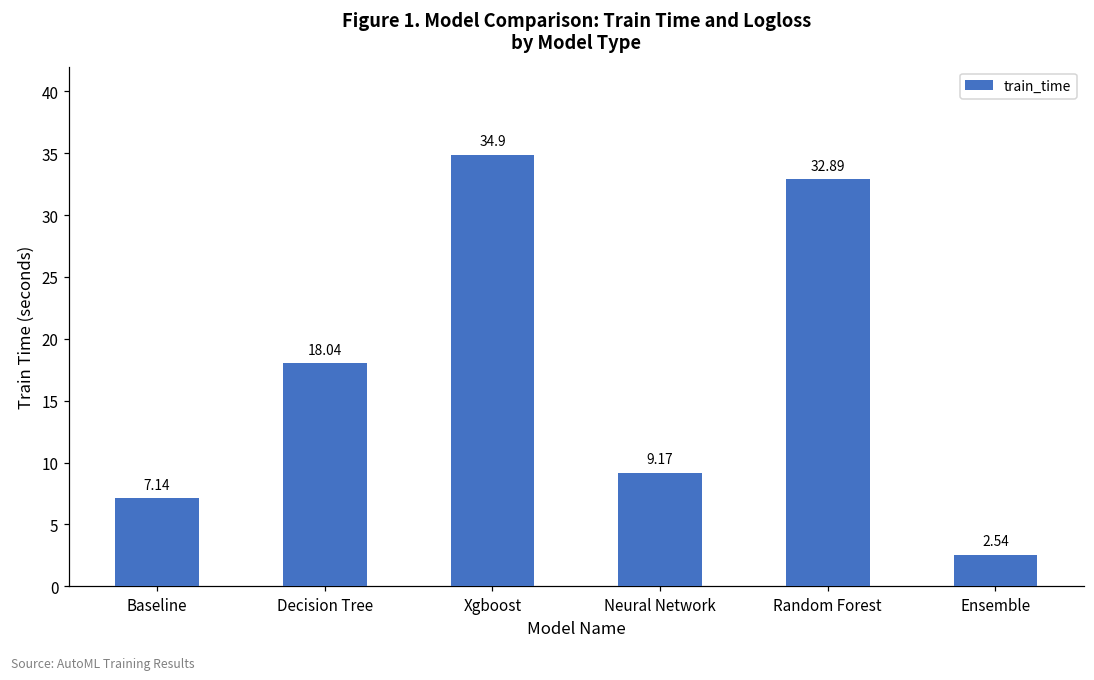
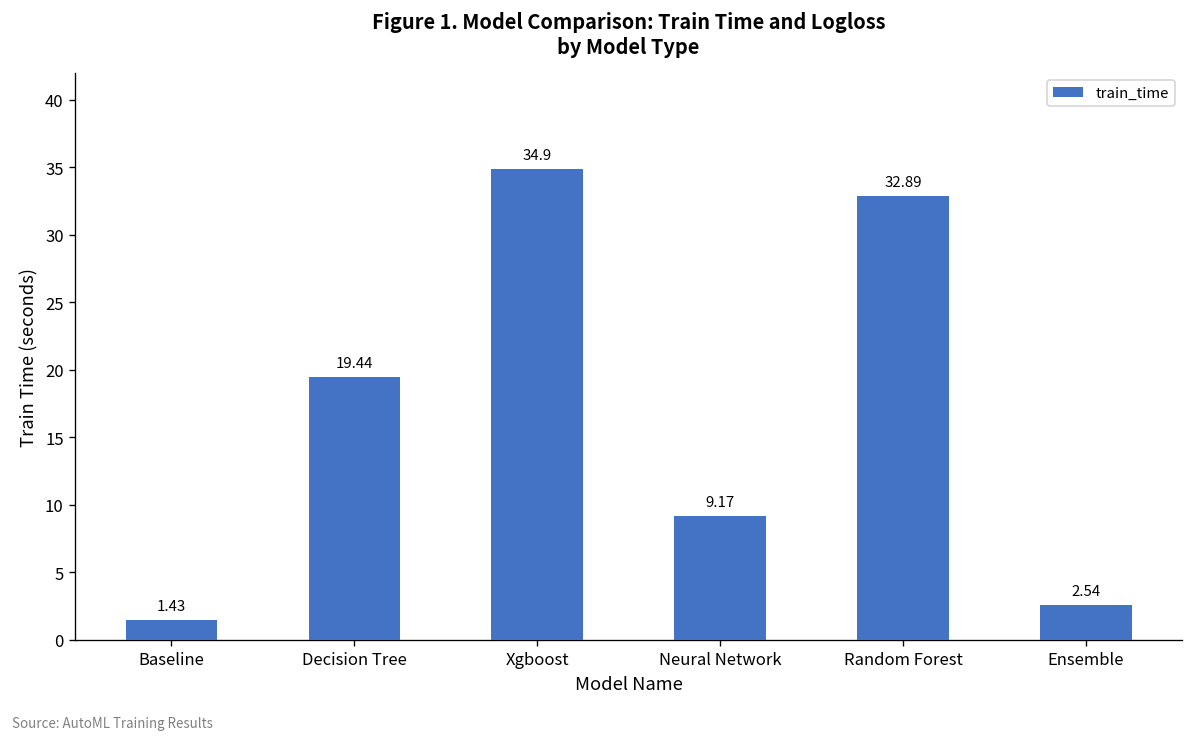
Baseline: 7.14 -> 1.43
Decision Tree: 18.04 -> 19.44
